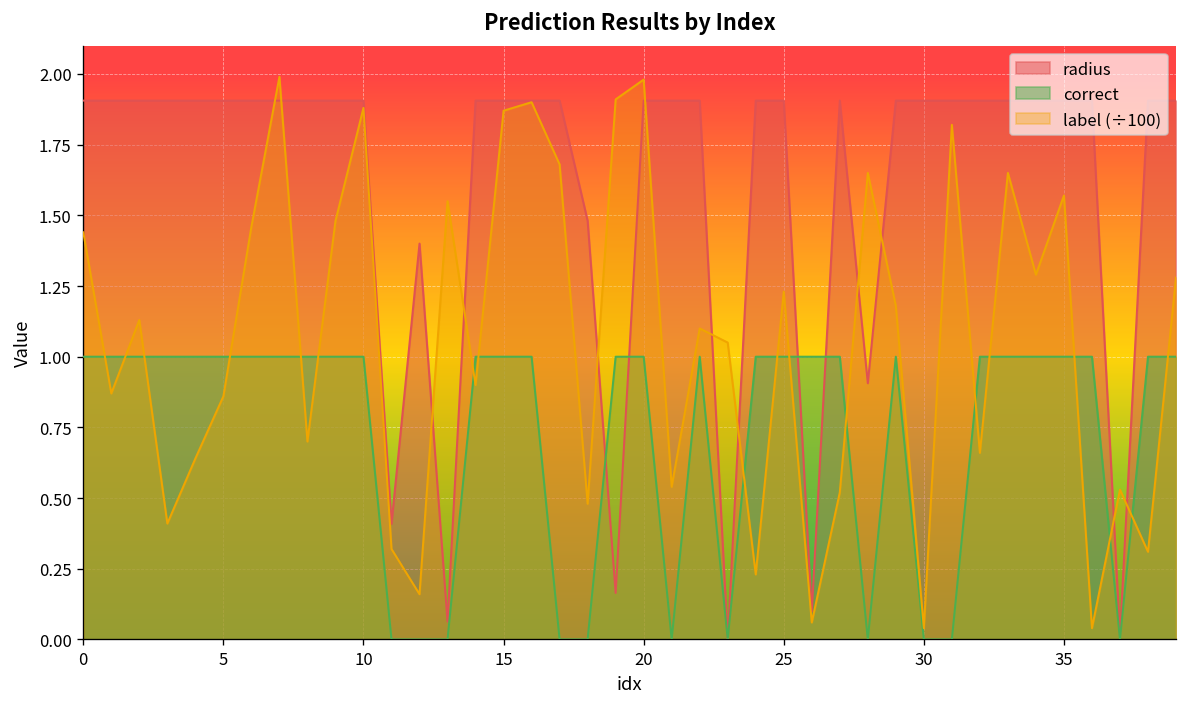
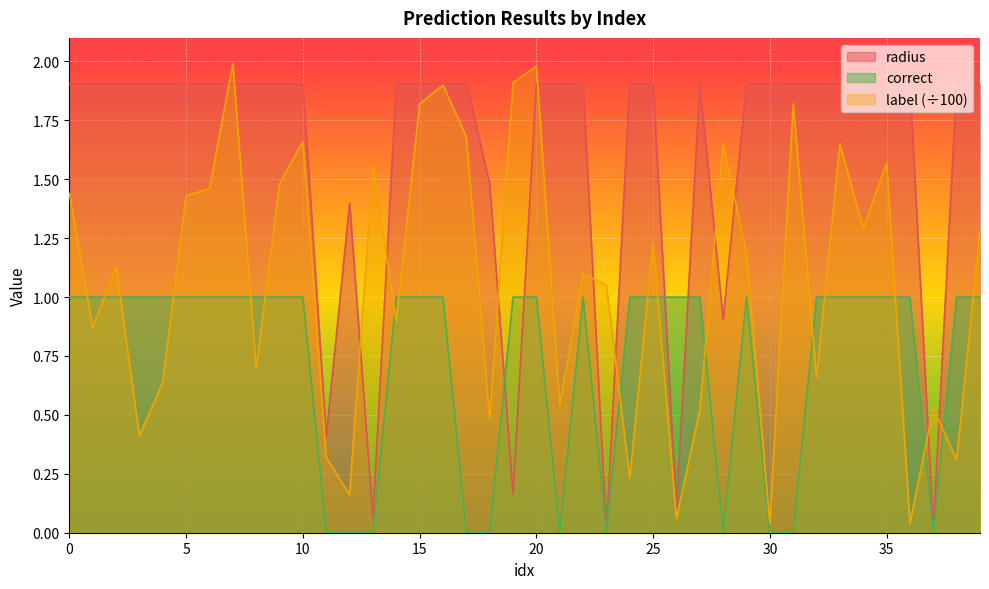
label (÷100), 5: 0.86 -> 1.43
label (÷100), 10: 1.88 -> 1.66
label (÷100), 15: 1.87 -> 1.82
